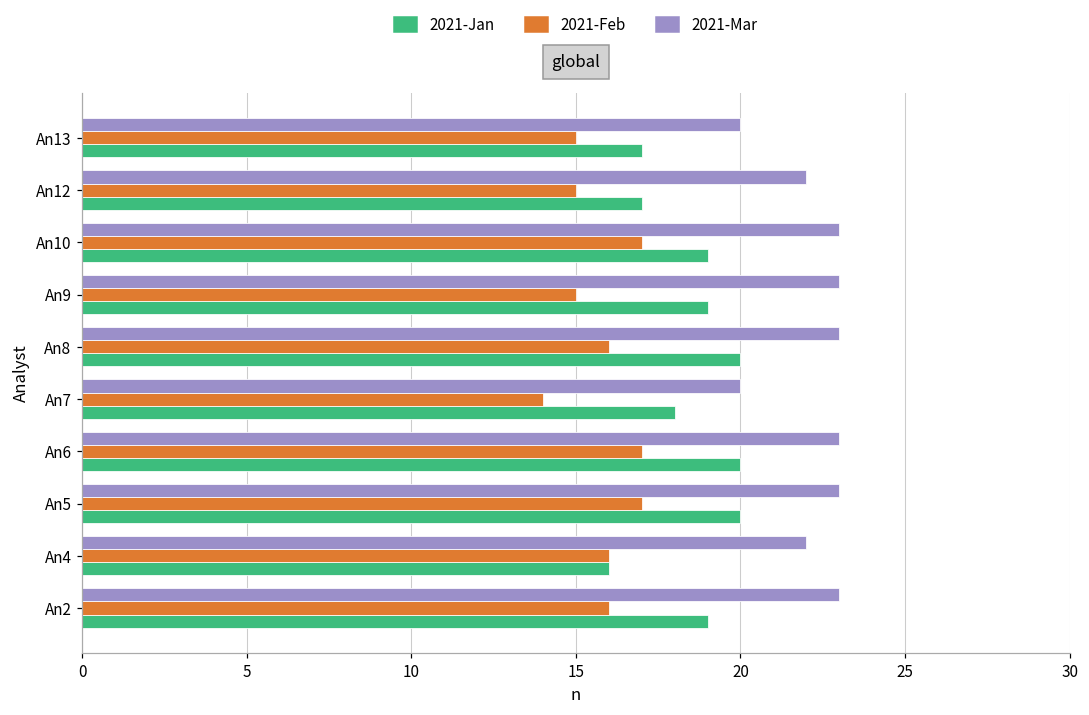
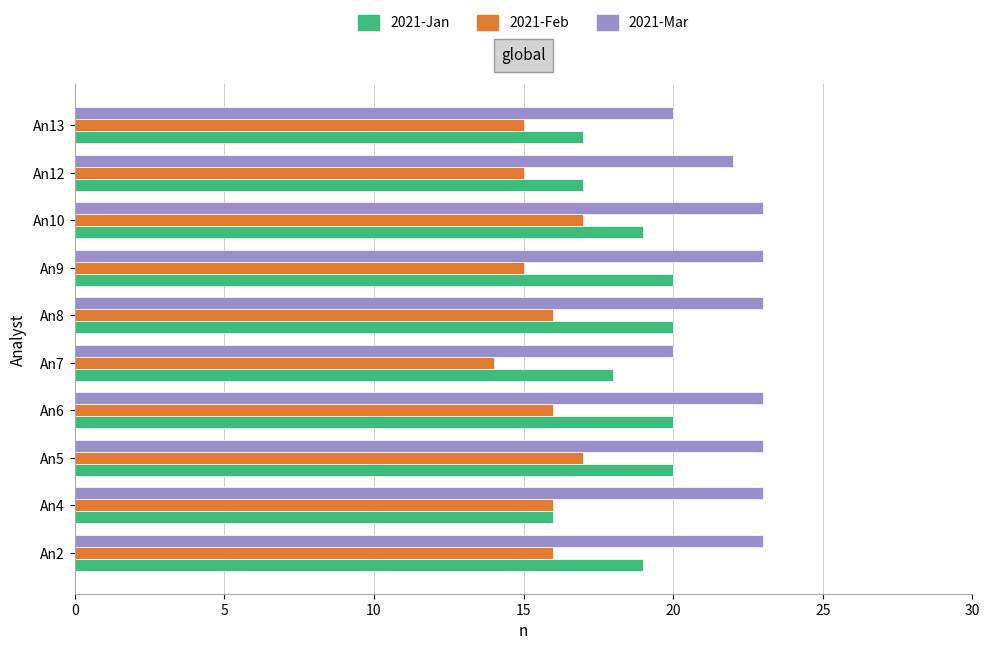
2021-Jan, An9: 19 -> 20
2021-Feb, An6: 17 -> 16
2021-Mar, An4: 22 -> 23
